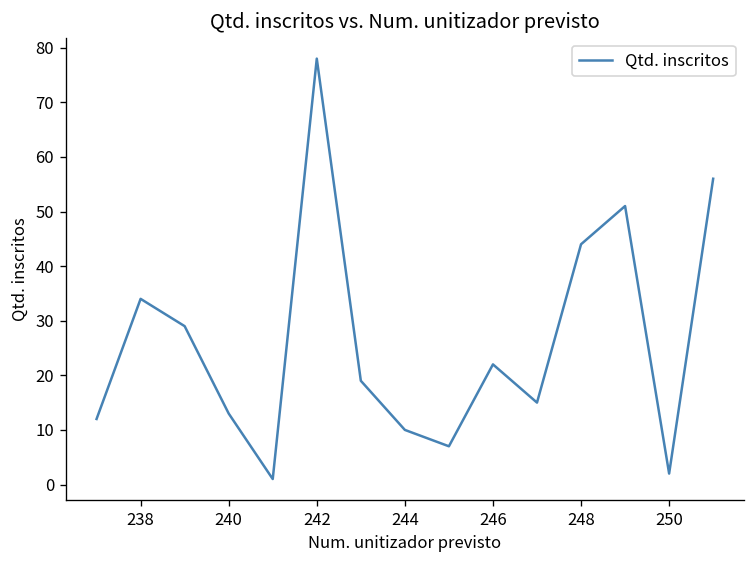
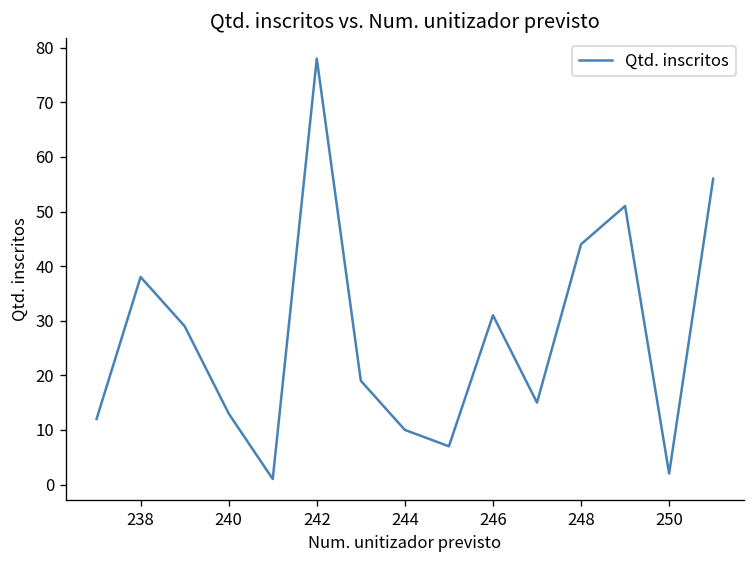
238: 34 -> 38
246: 22 -> 31
